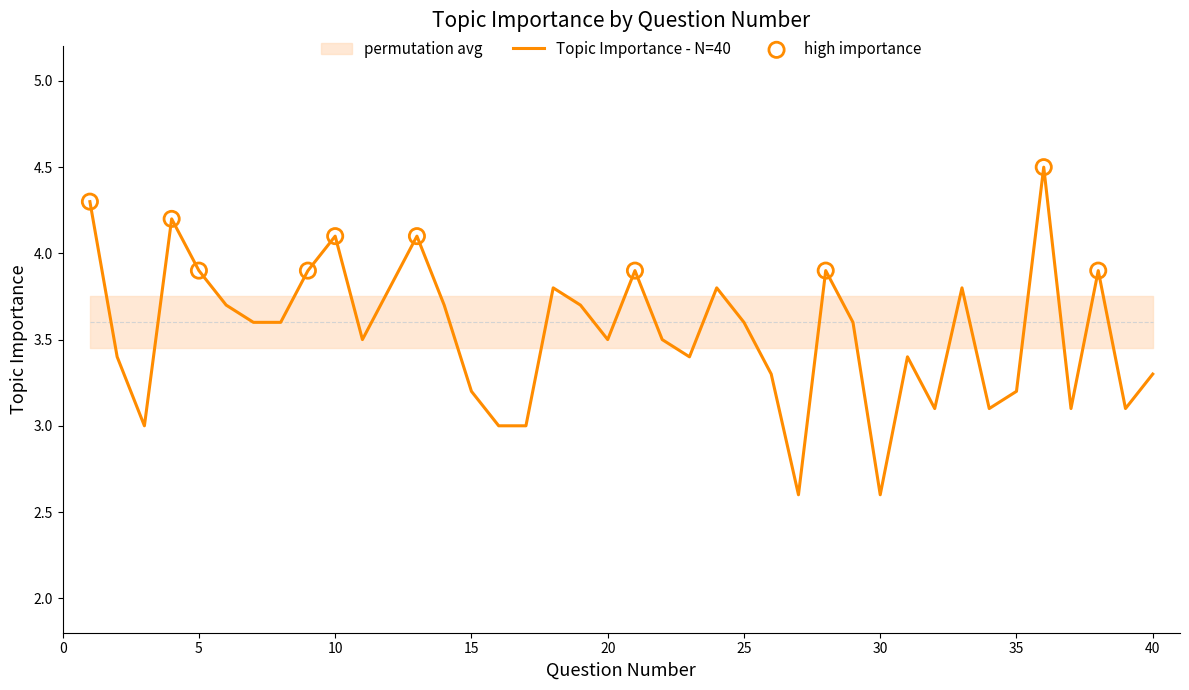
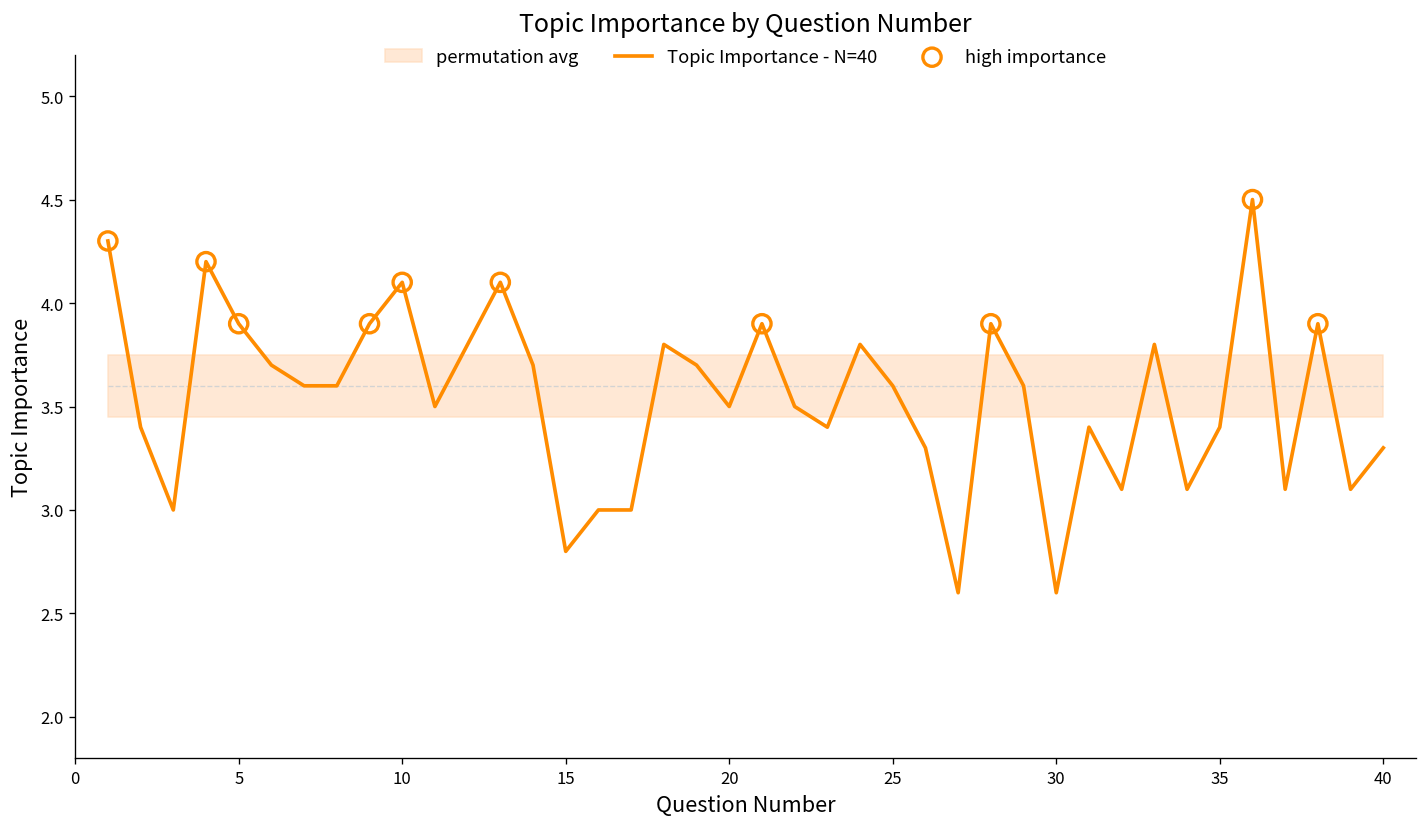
Topic Importance - N=40, 15: 3.2 -> 2.8
Topic Importance - N=40, 35: 3.2 -> 3.4
